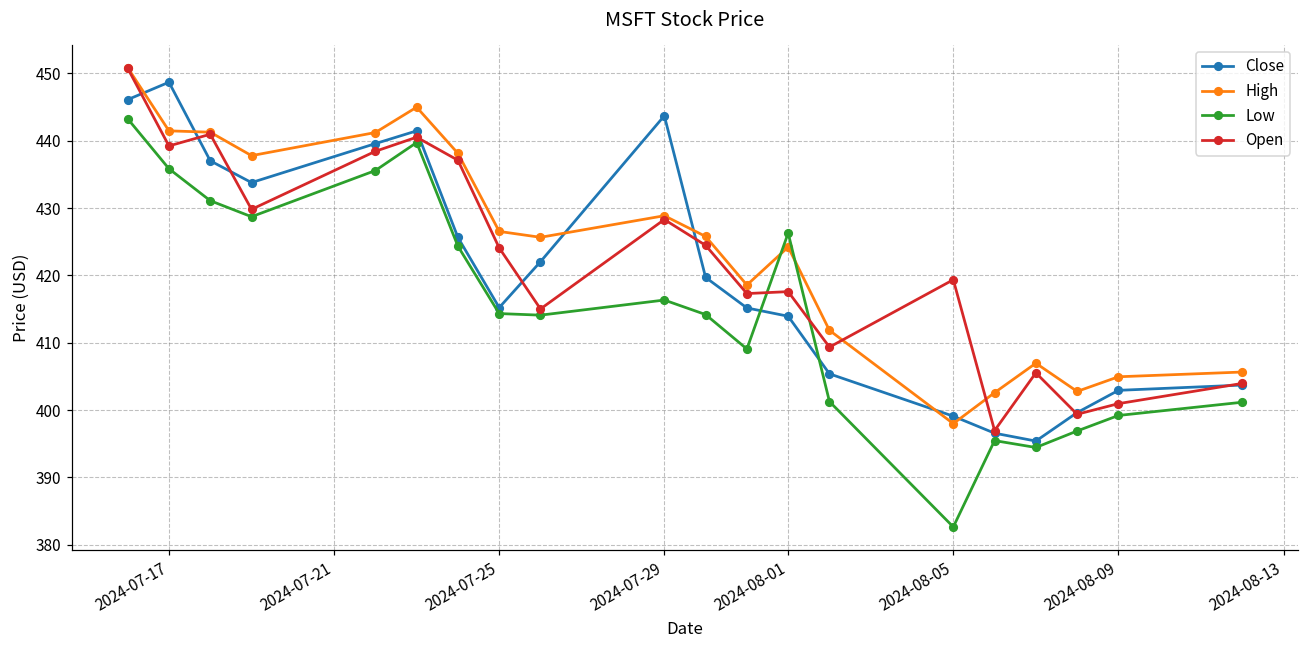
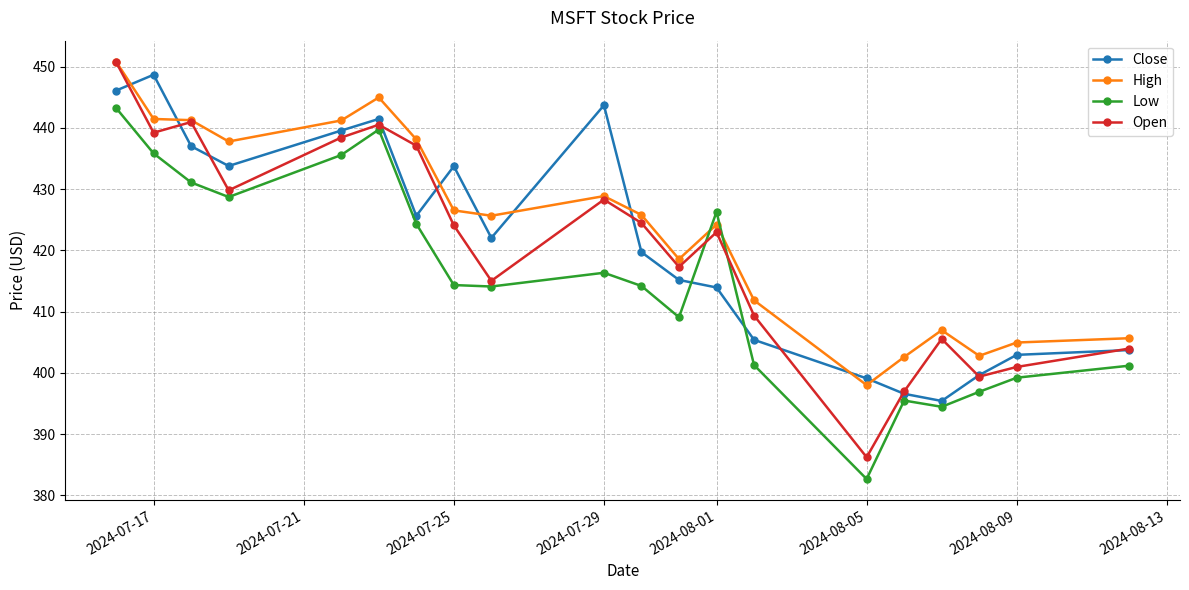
Close, 2024-07-25: 415 -> 434
Open, 2024-08-01: 418 -> 423
Open, 2024-08-05: 419 -> 386
